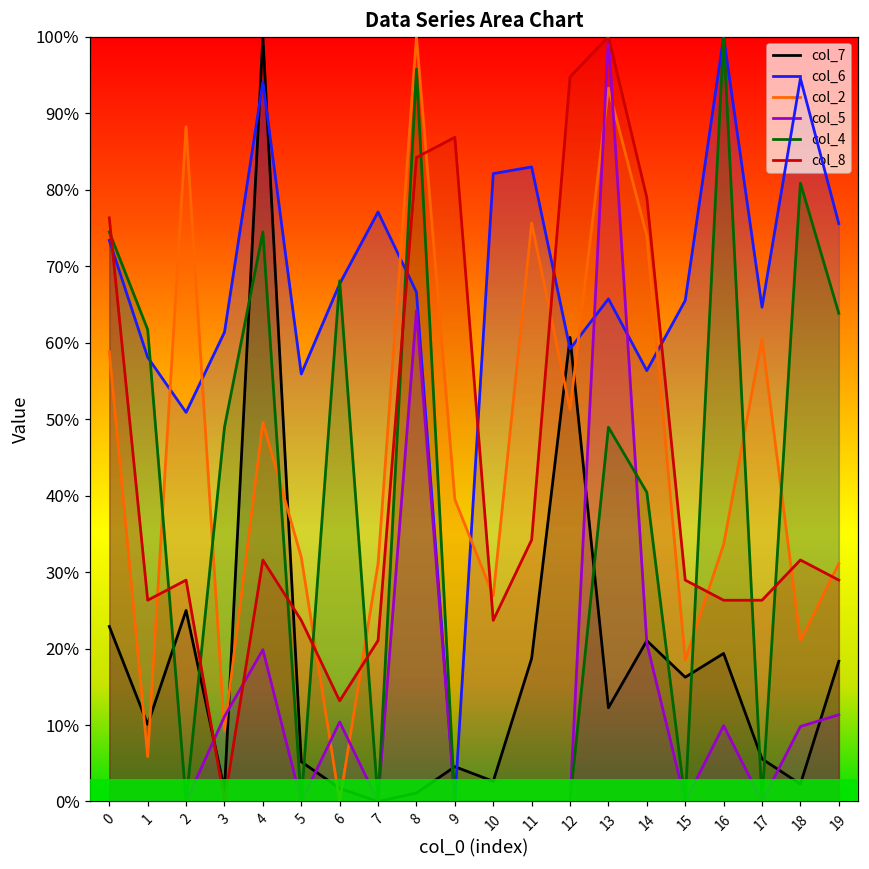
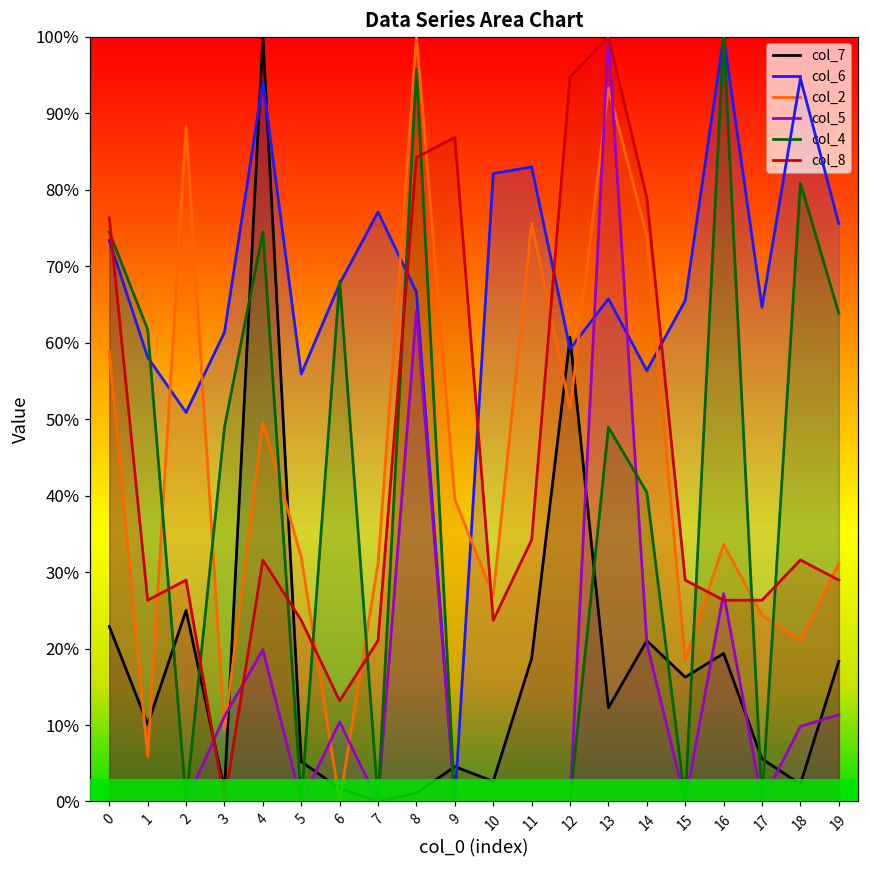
col_5, 16: 10% -> 27%
col_2, 17: 61% -> 24%
